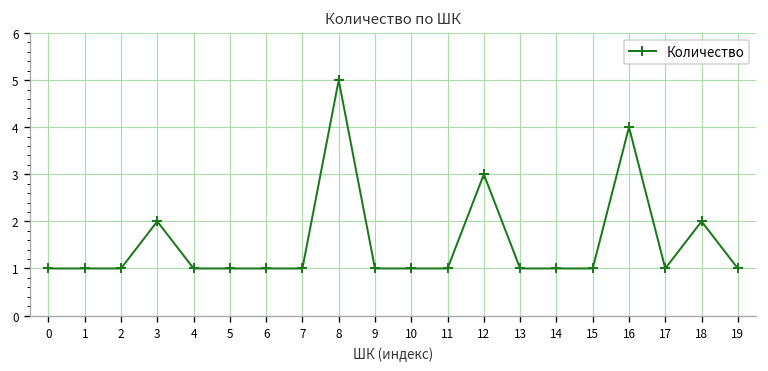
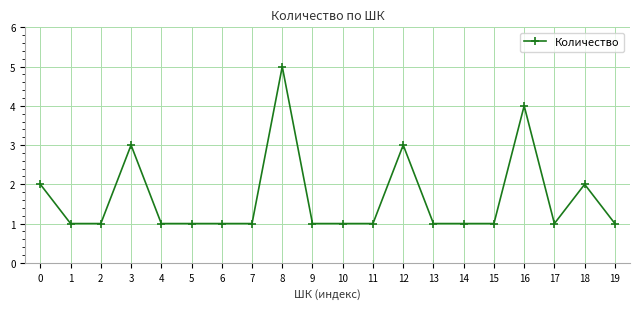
0: 1 -> 2
3: 2 -> 3
